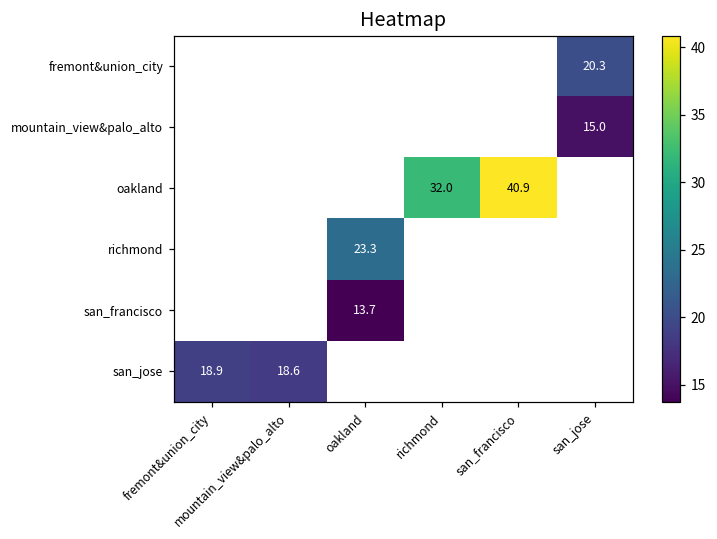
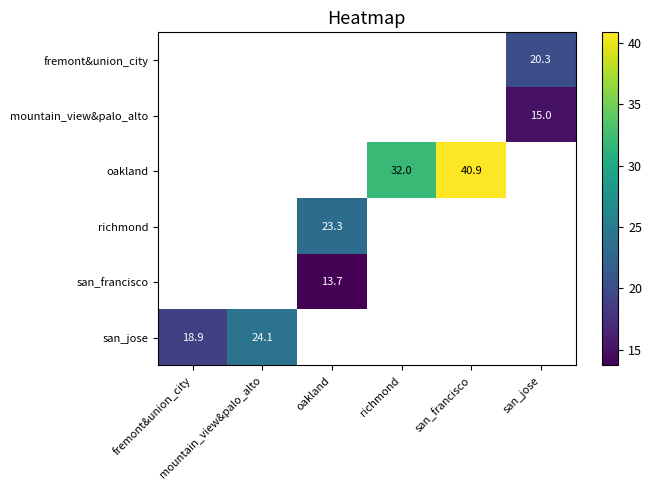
san_jose, mountain_view&palo_alto: 18.6 -> 24.1
